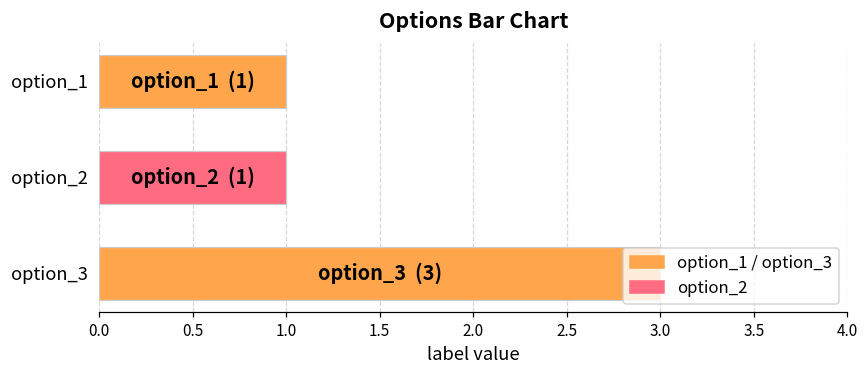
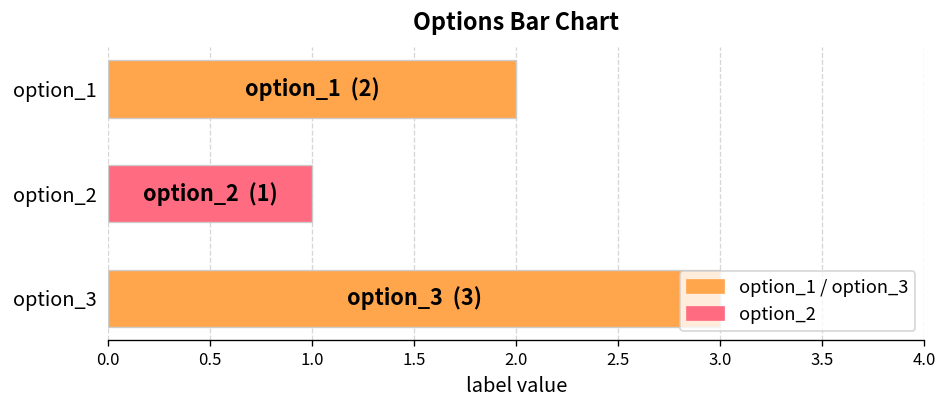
option_1: (1) -> (2)
